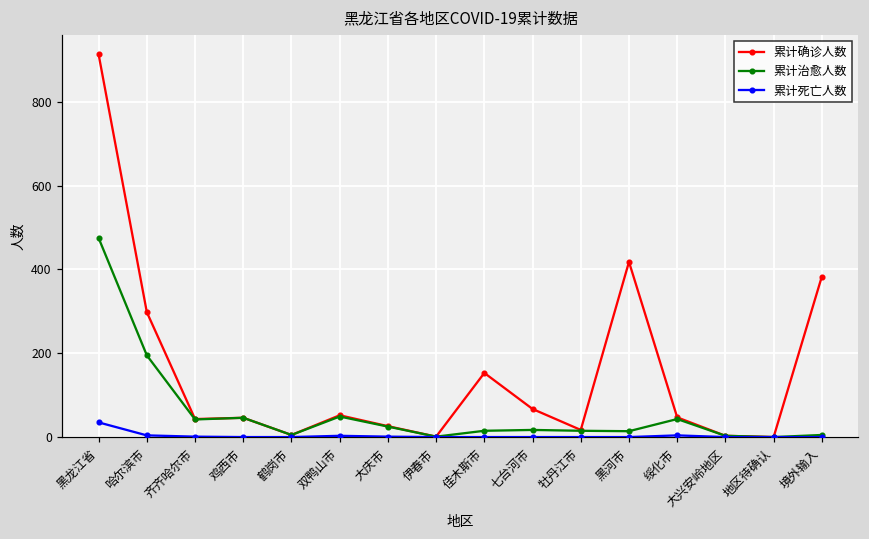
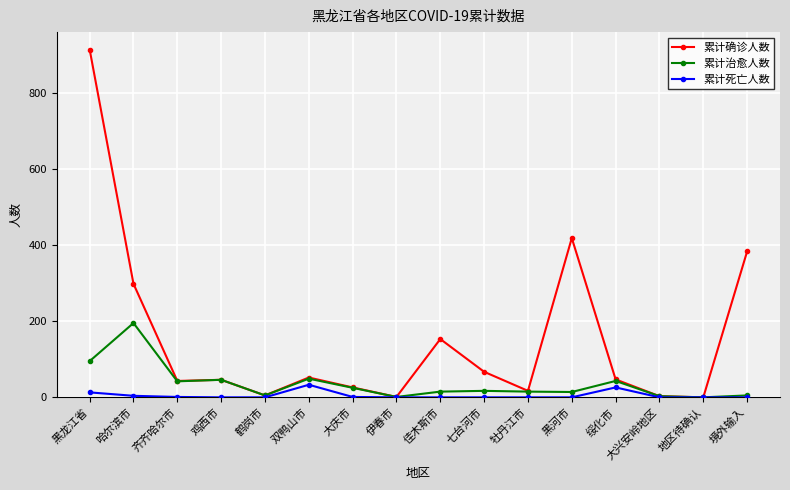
累计治愈人数, 黑龙江省: 480 -> 100
累计死亡人数, 黑龙江省: 40 -> 10
累计死亡人数, 双鸭山市: 0 -> 30
累计死亡人数, 绥化市: 0 -> 30
